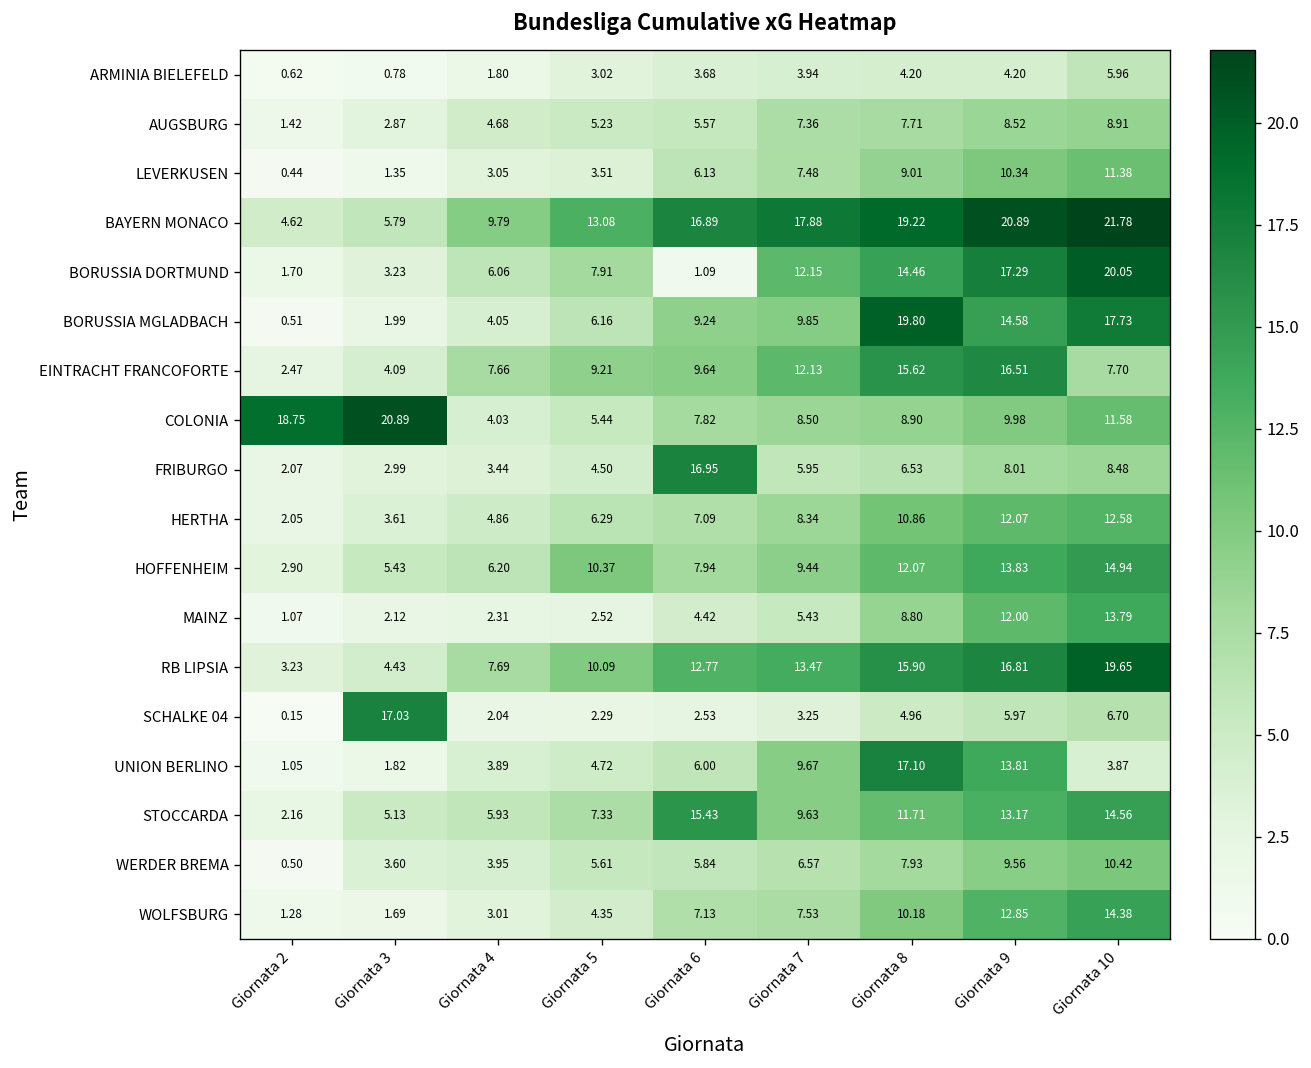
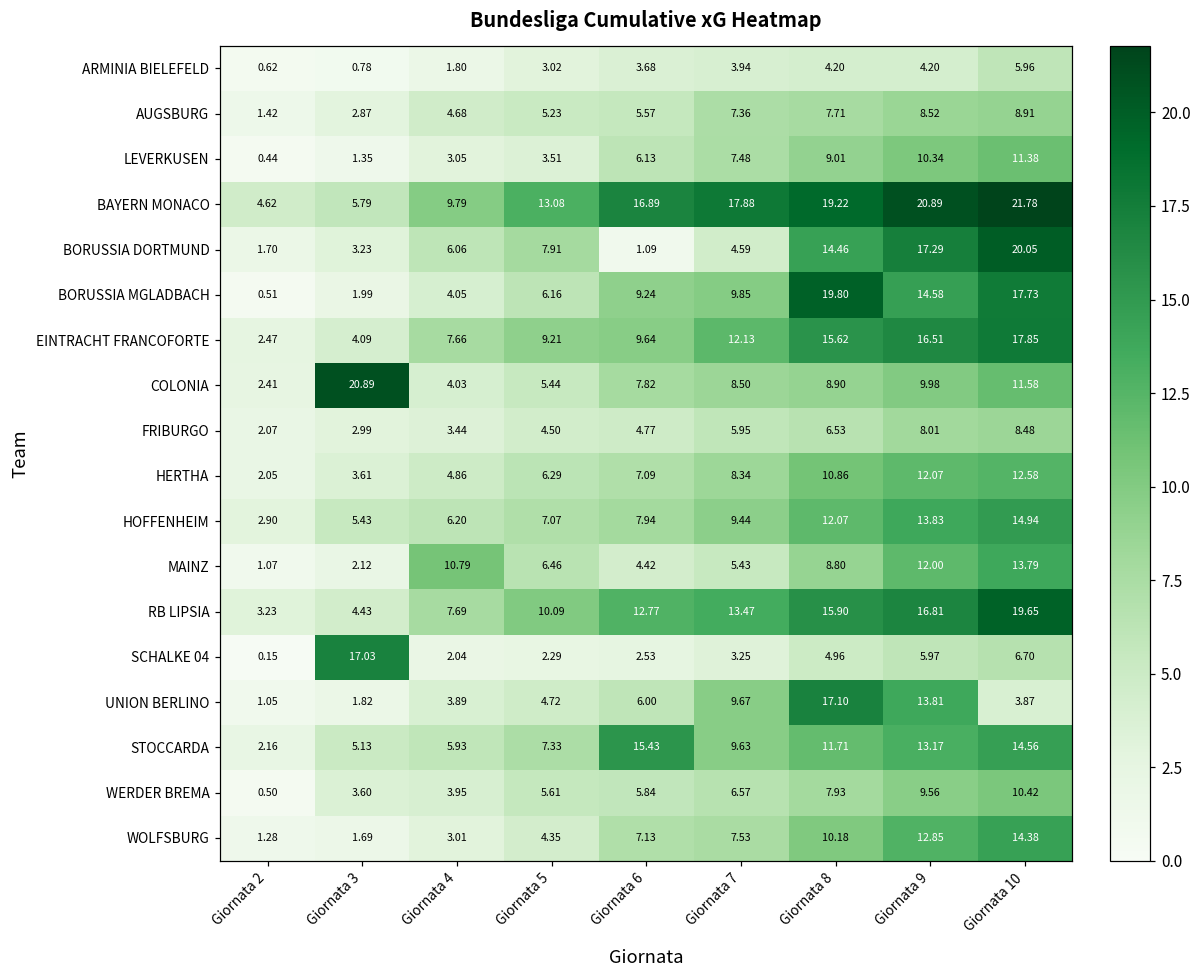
BORUSSIA DORTMUND, Giornata 7: 12.15 -> 4.59
EINTRACHT FRANCOFORTE, Giornata 10: 7.70 -> 17.85
COLONIA, Giornata 2: 18.75 -> 2.41
FRIBURGO, Giornata 6: 16.95 -> 4.77
HOFFENHEIM, Giornata 5: 10.37 -> 7.07
MAINZ, Giornata 4: 2.31 -> 10.79
MAINZ, Giornata 5: 2.52 -> 6.46
